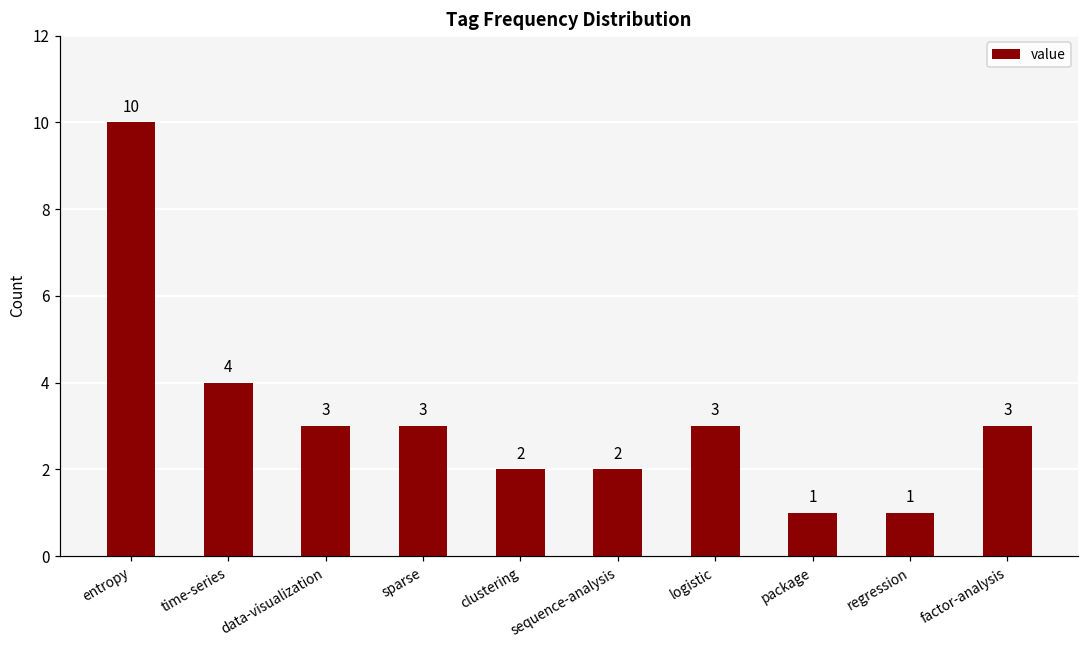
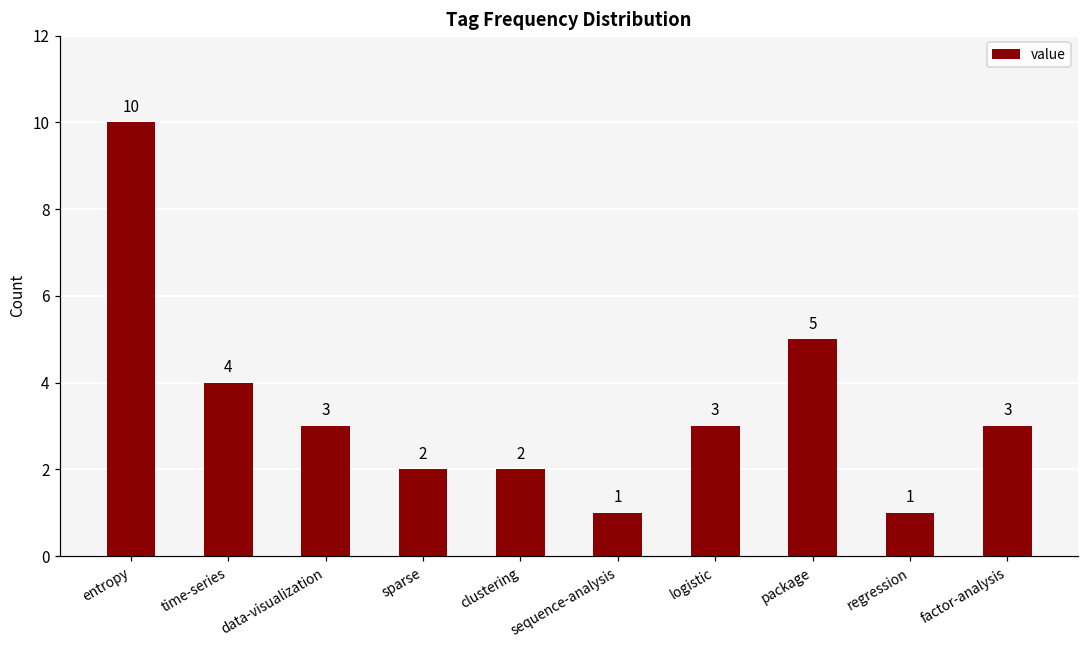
sparse: 3 -> 2
sequence-analysis: 2 -> 1
package: 1 -> 5
